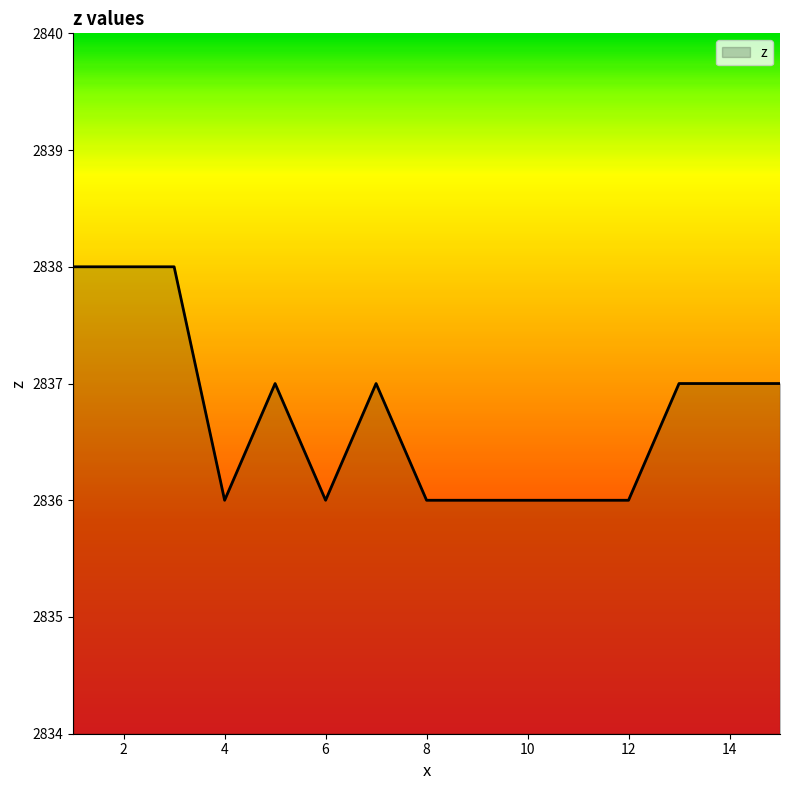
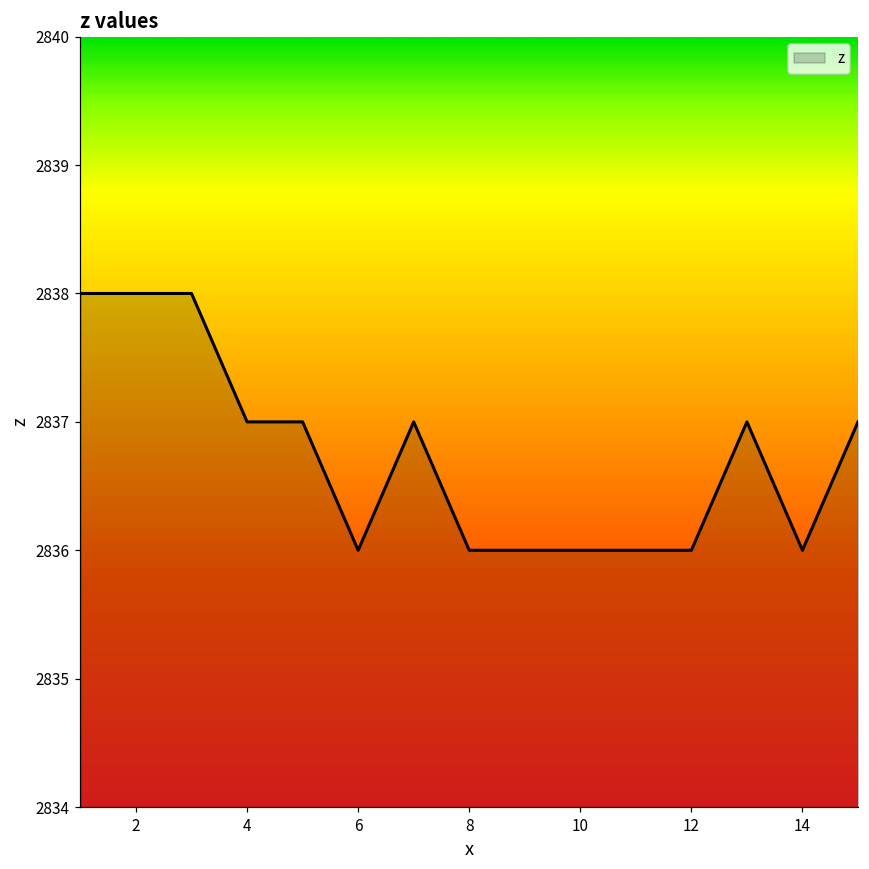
4: 2836 -> 2837
14: 2837 -> 2836
